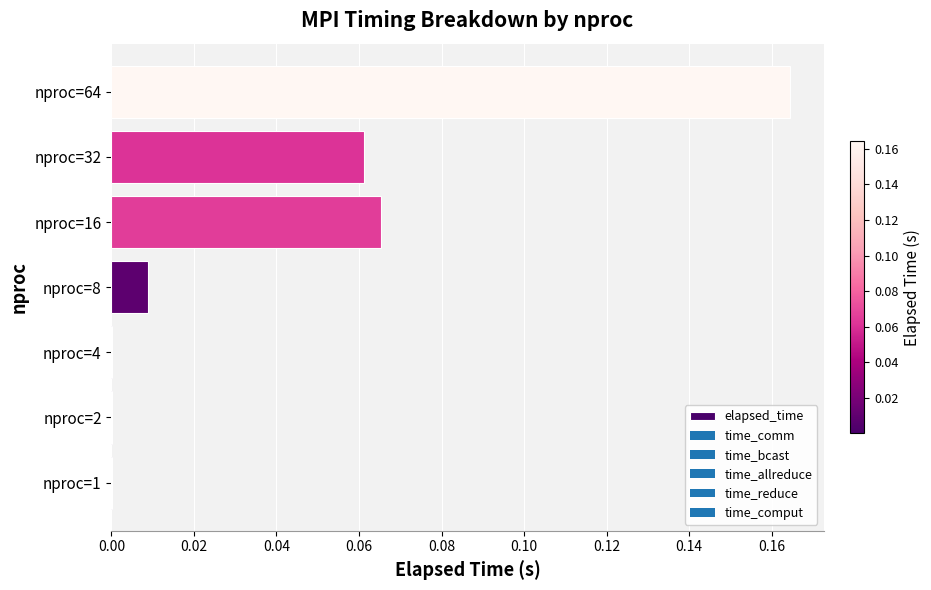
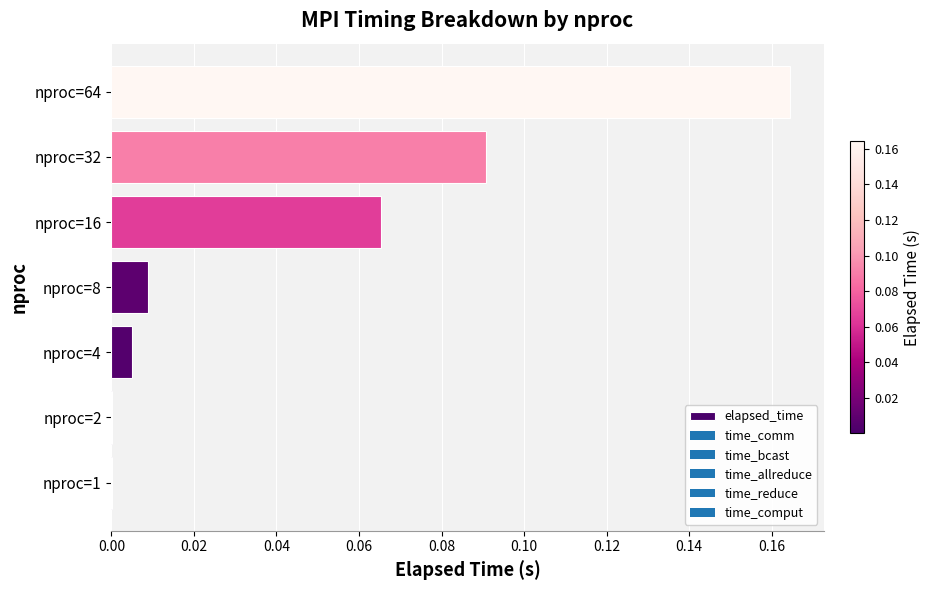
nproc=32: 0.061 -> 0.091
nproc=4: 0.000 -> 0.005
